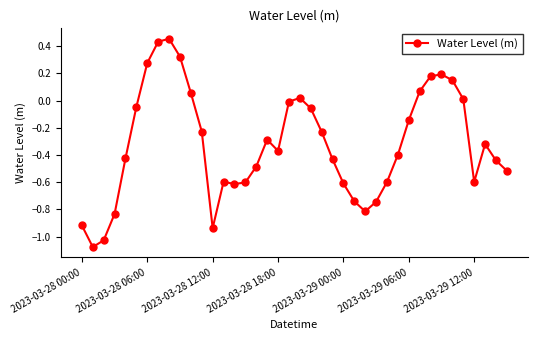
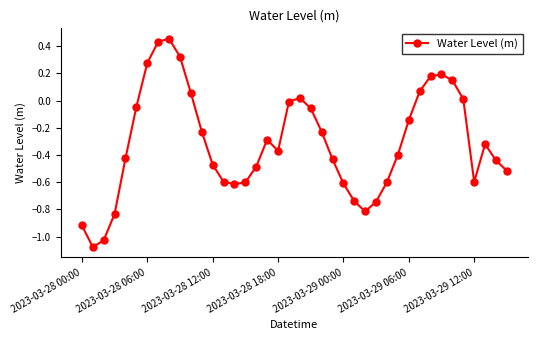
2023-03-28 12:00: -0.94 -> -0.47
